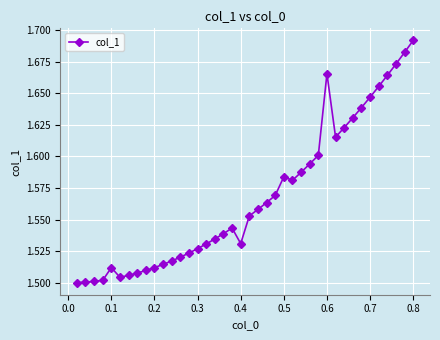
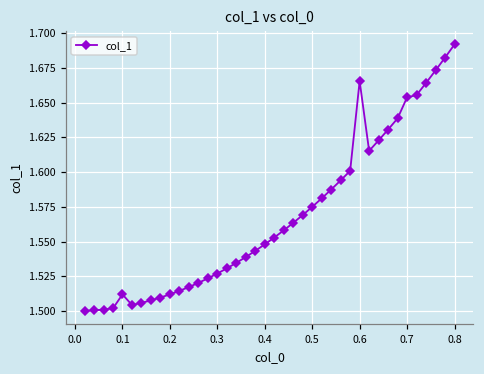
0.4: 1.531 -> 1.548
0.5: 1.584 -> 1.575
0.7: 1.647 -> 1.654
